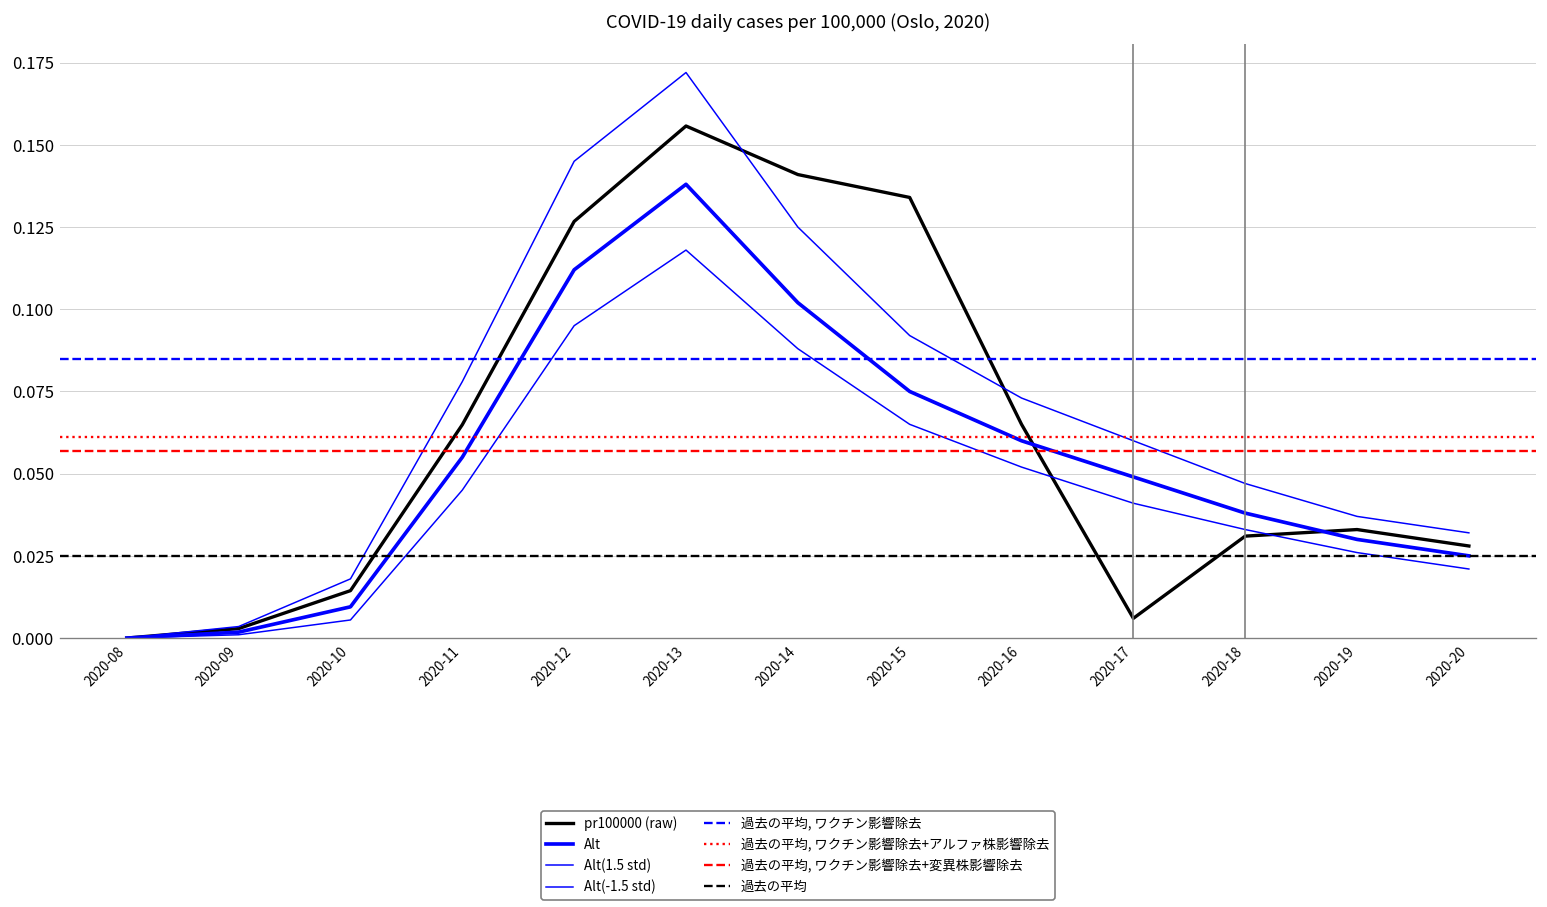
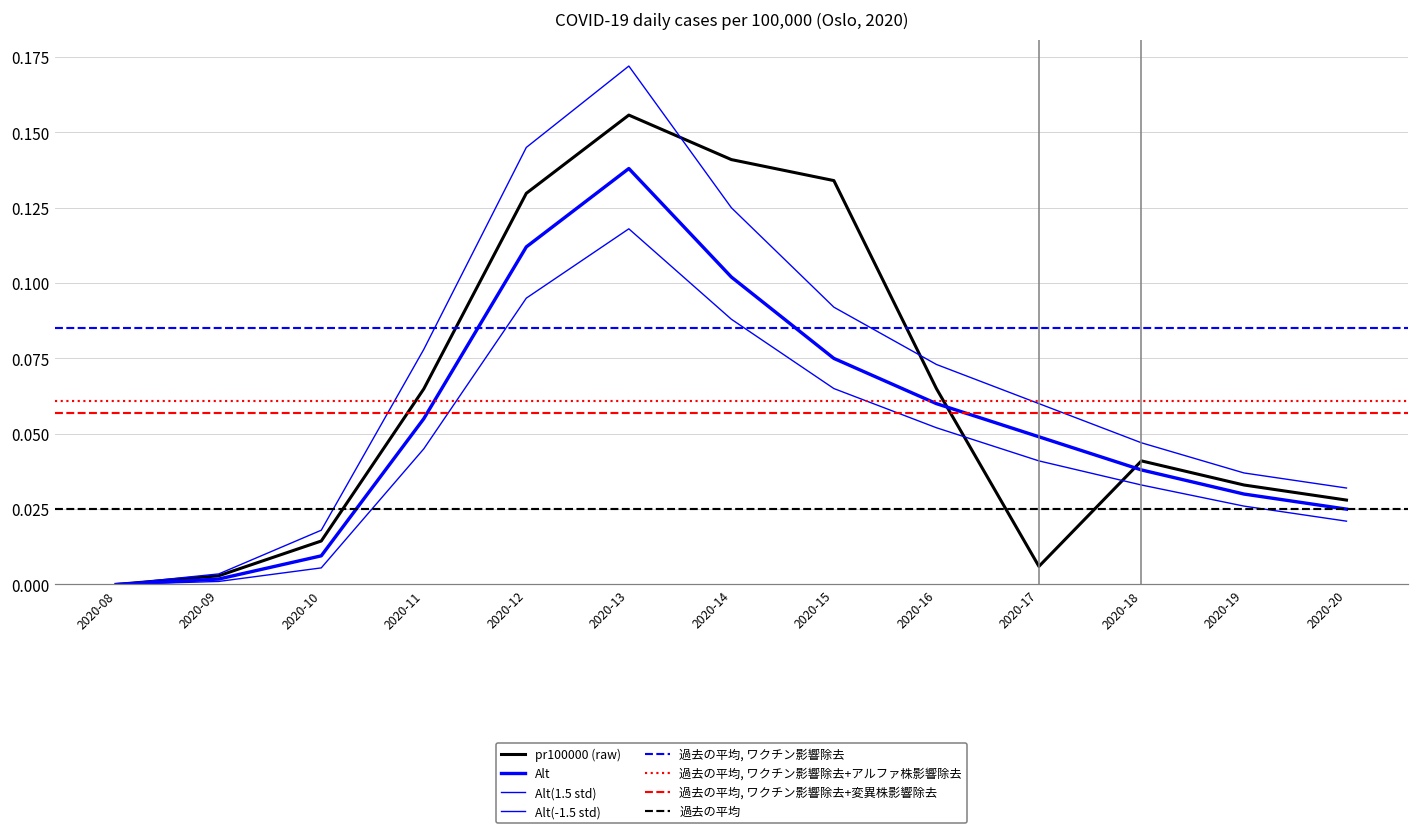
pr100000 (raw), 2020-12: 0.127 -> 0.130
pr100000 (raw), 2020-18: 0.031 -> 0.041
